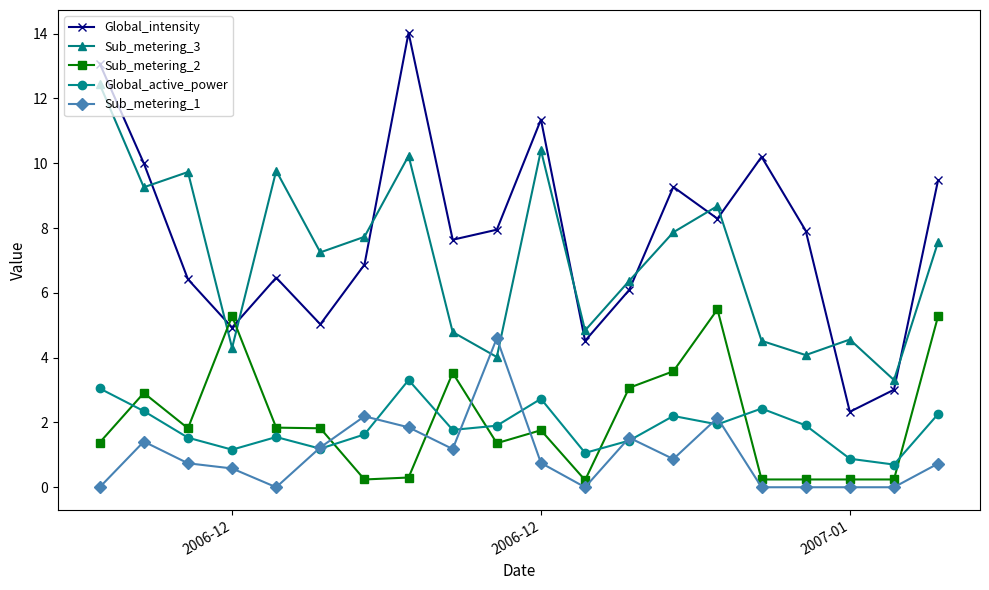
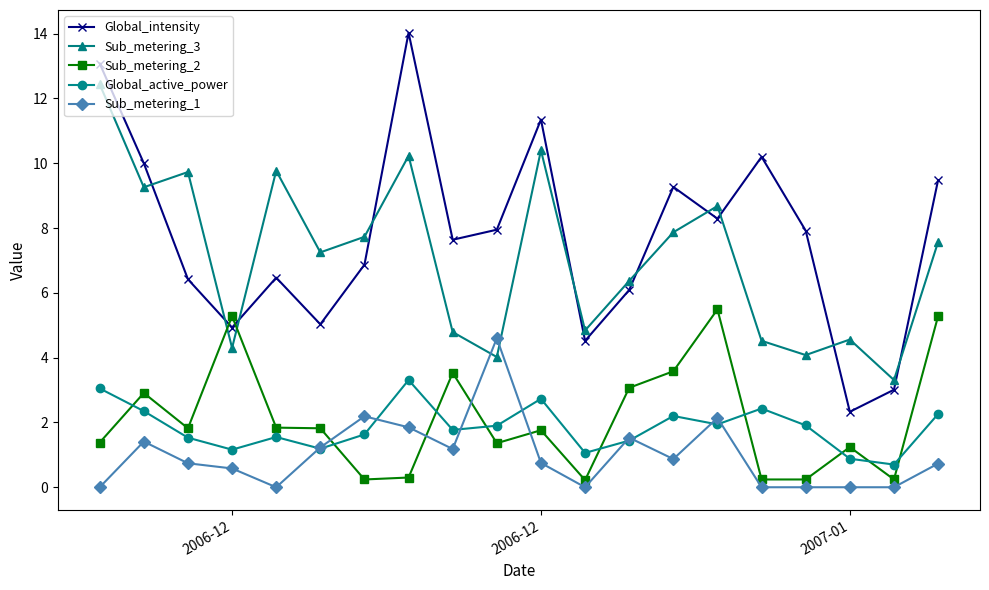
Sub_metering_2, 2007-01: 0.2 -> 1.2
